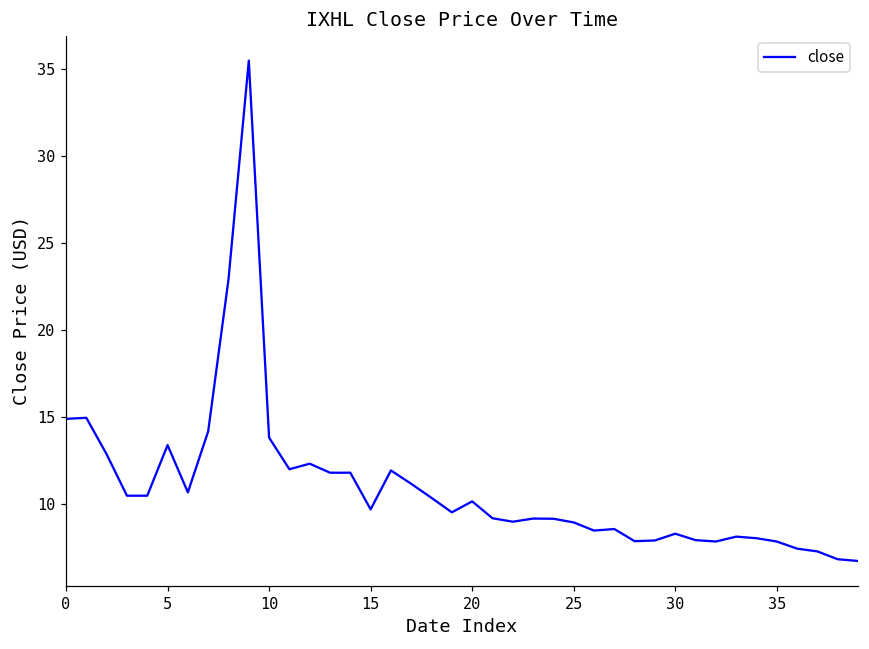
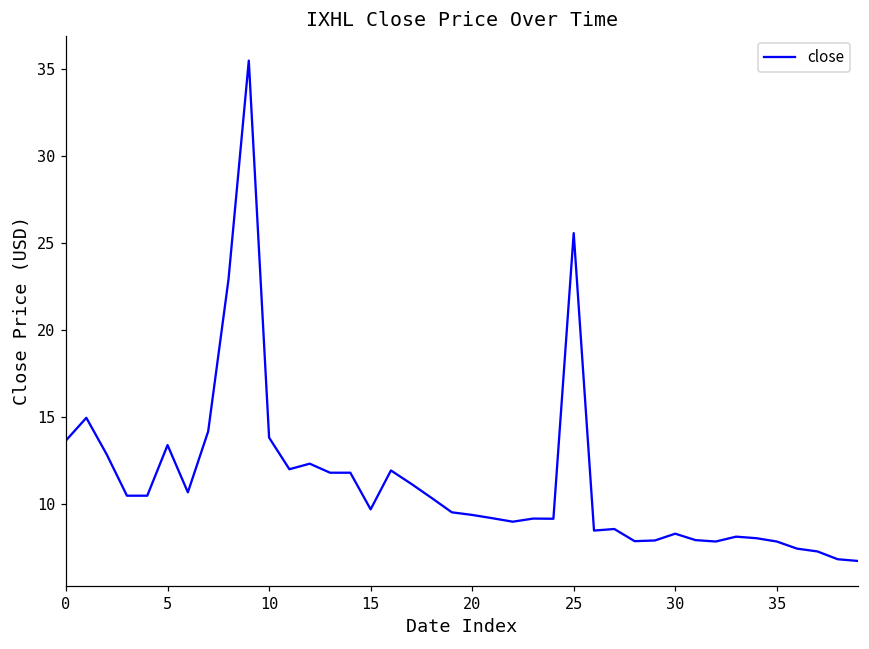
0: 14.9 -> 13.6
20: 10.1 -> 9.4
25: 8.9 -> 25.6
